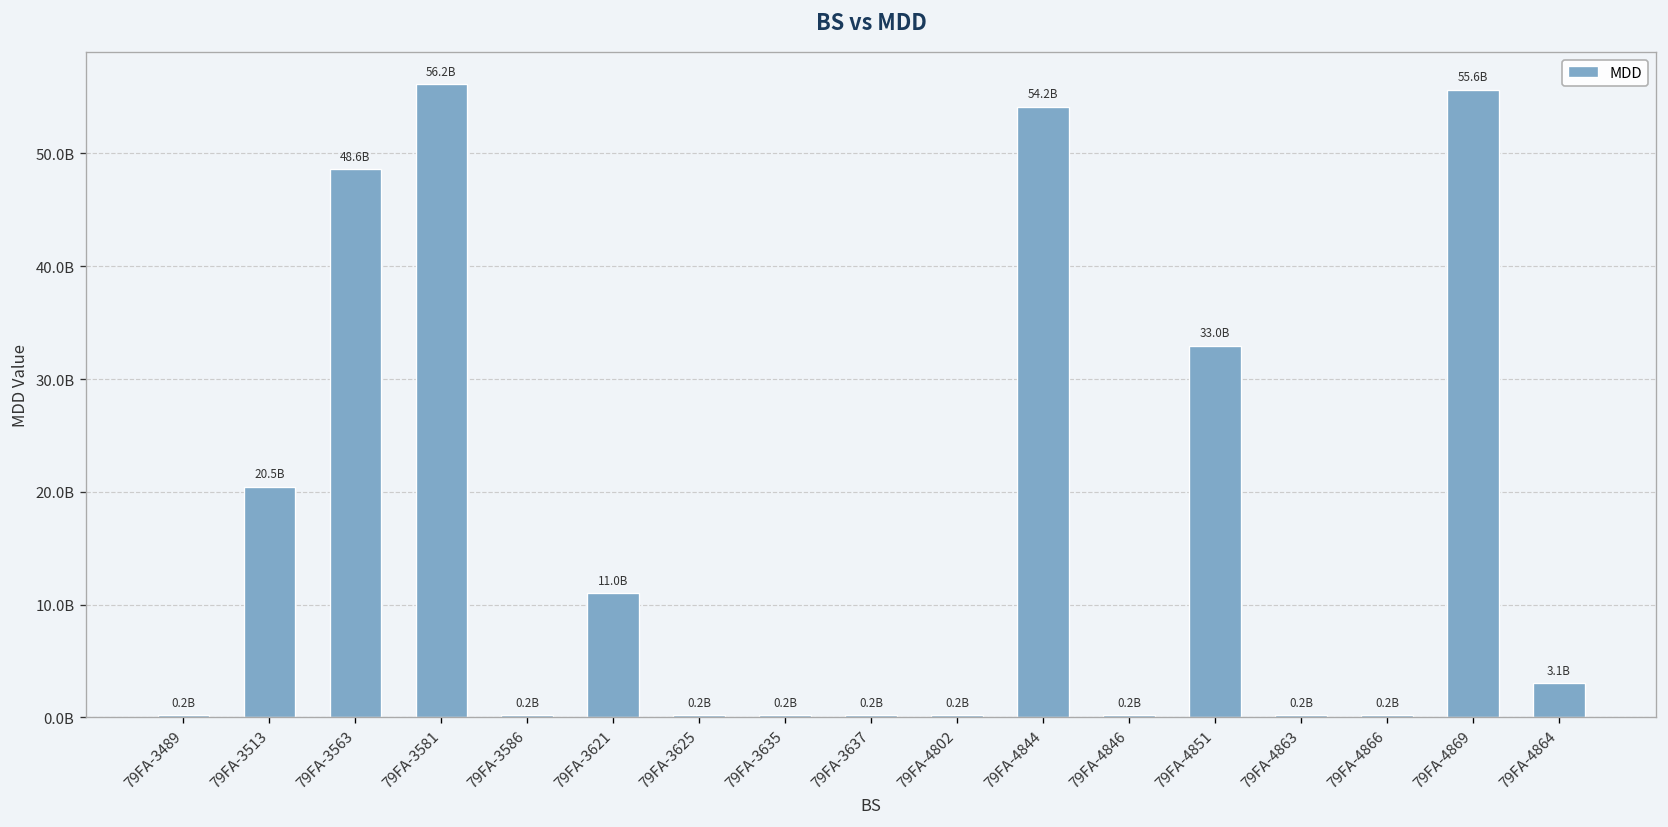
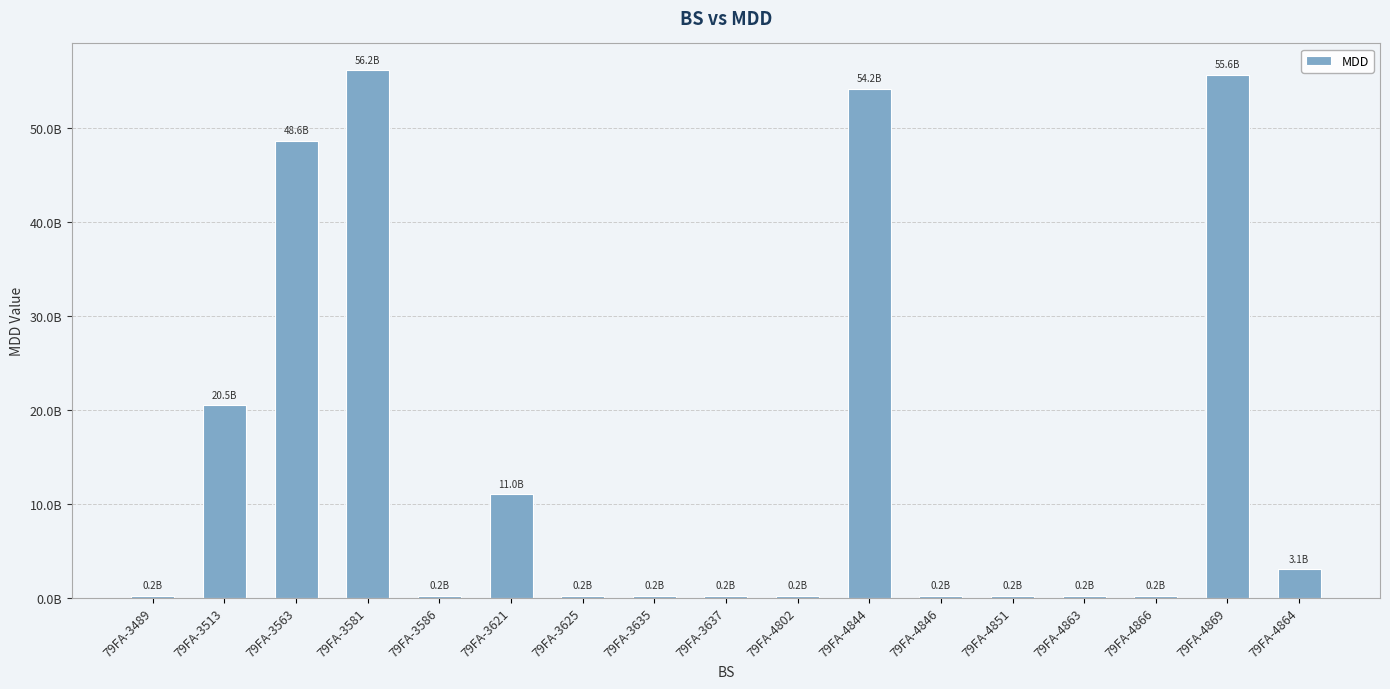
79FA-4851: 33.0B -> 0.2B
